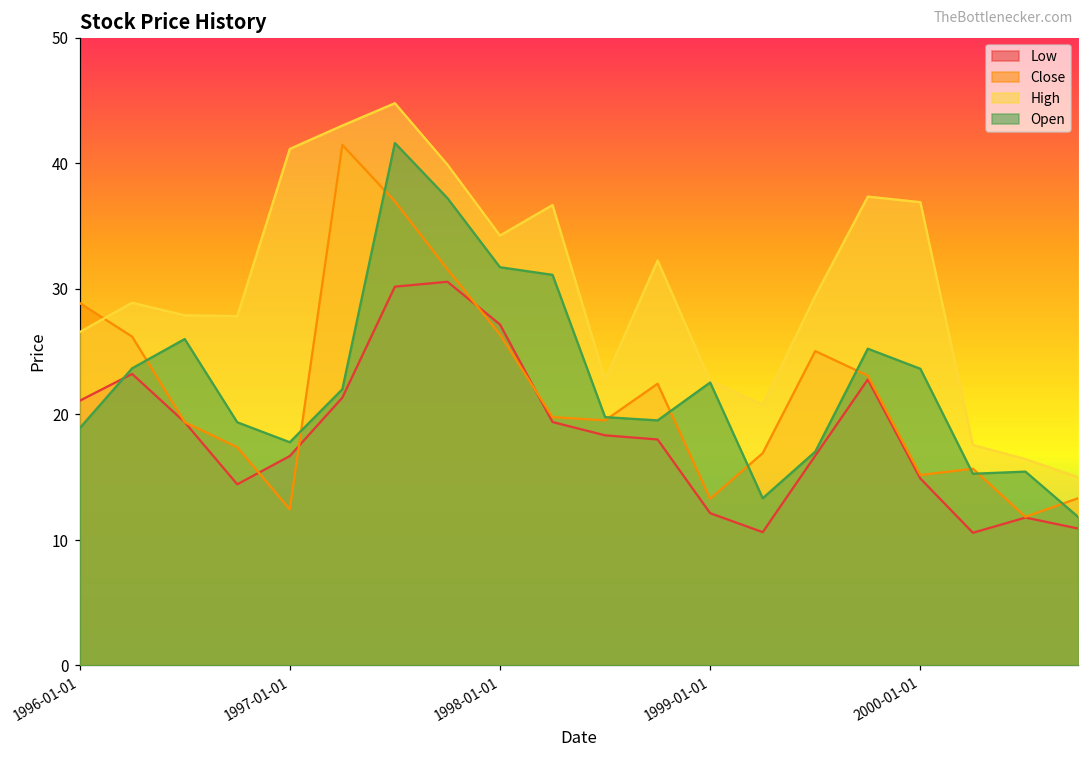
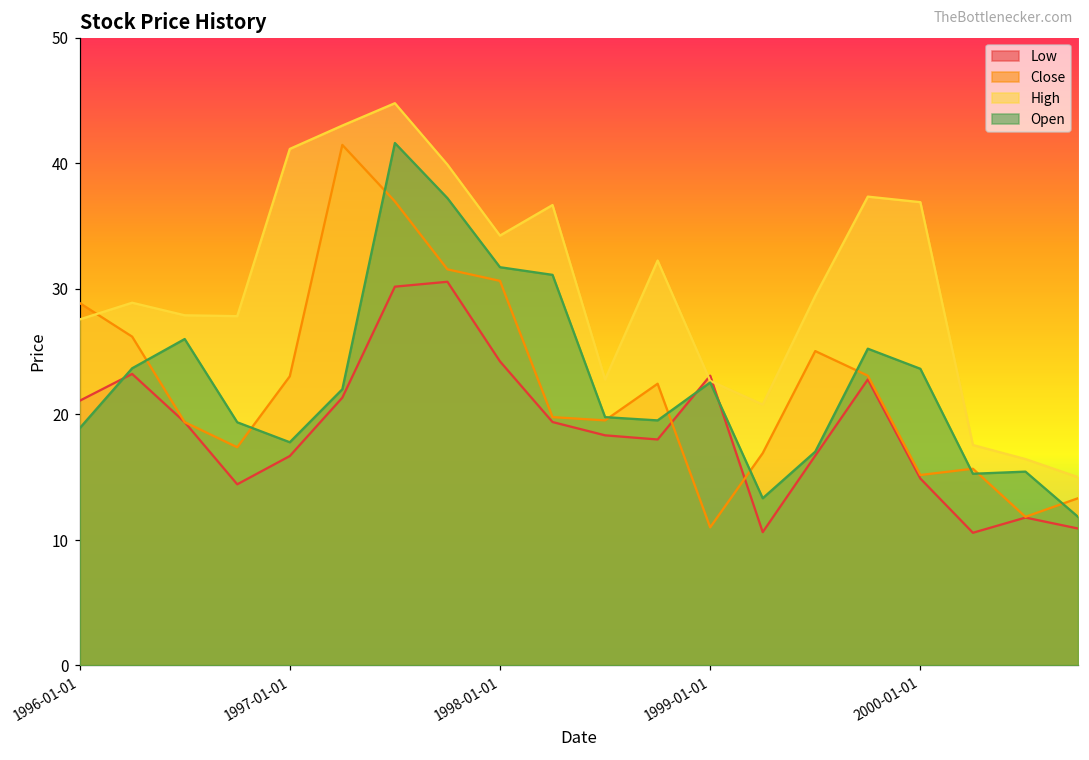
High, 1996-01-01: 26.6 -> 27.6
Close, 1997-01-01: 12.4 -> 23.0
Low, 1998-01-01: 27.2 -> 24.2
Close, 1998-01-01: 26.4 -> 30.6
Low, 1999-01-01: 12.1 -> 23.1
Close, 1999-01-01: 13.3 -> 11.0
